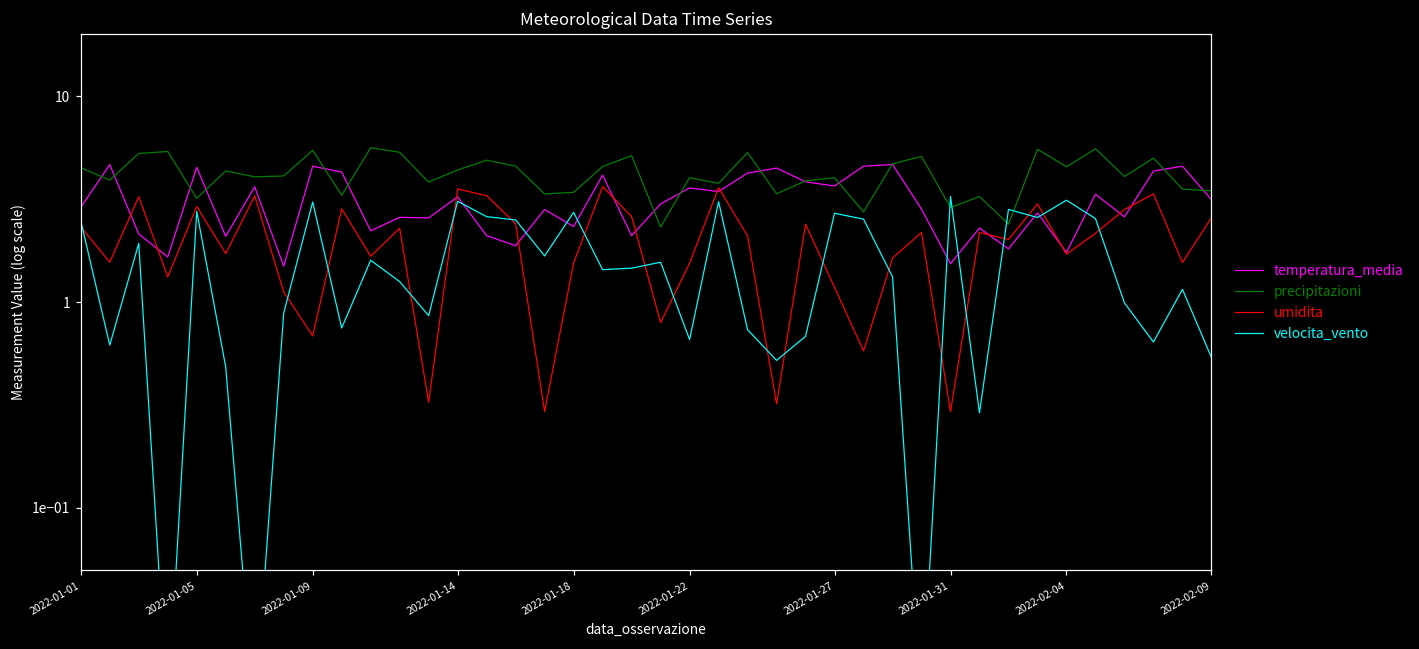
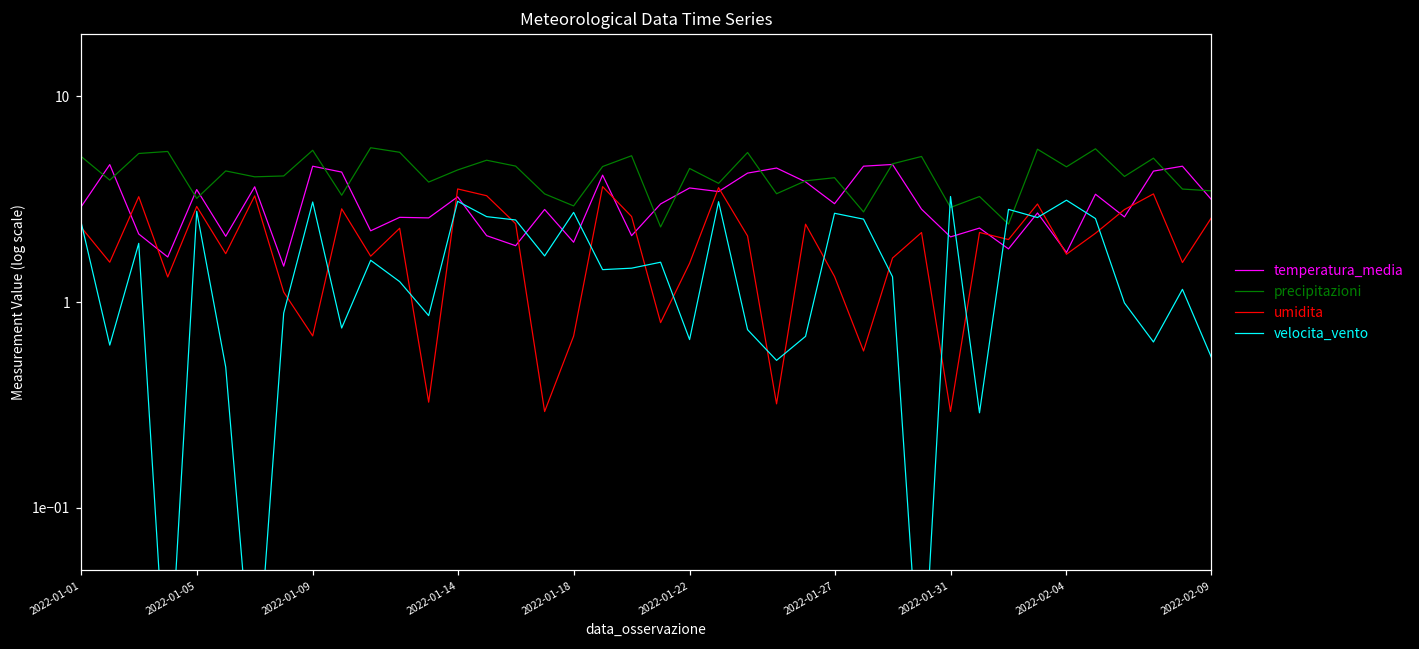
precipitazioni, 2022-01-01: 4.5 -> 5.1
temperatura_media, 2022-01-05: 4.5 -> 3.5
temperatura_media, 2022-01-18: 2.3 -> 2.0
precipitazioni, 2022-01-18: 3.4 -> 2.9
umidita, 2022-01-18: 1.5 -> 0.68
precipitazioni, 2022-01-22: 4.0 -> 4.5
temperatura_media, 2022-01-27: 3.7 -> 3.0
umidita, 2022-01-27: 1.2 -> 1.3
temperatura_media, 2022-01-31: 1.5 -> 2.1
